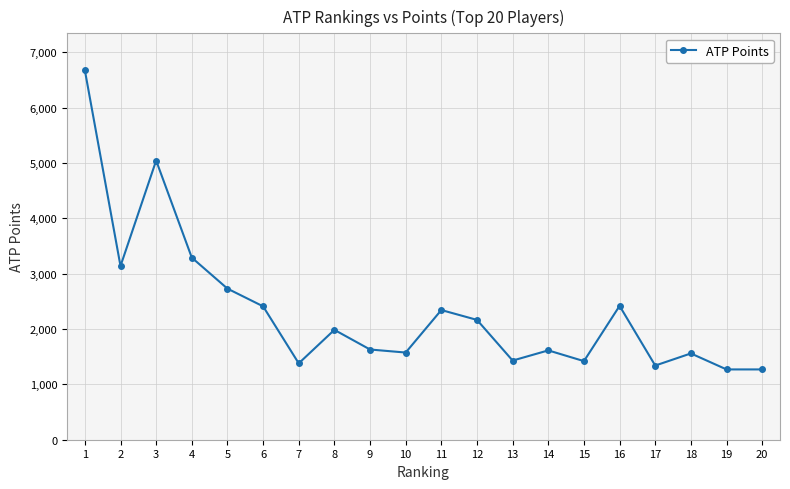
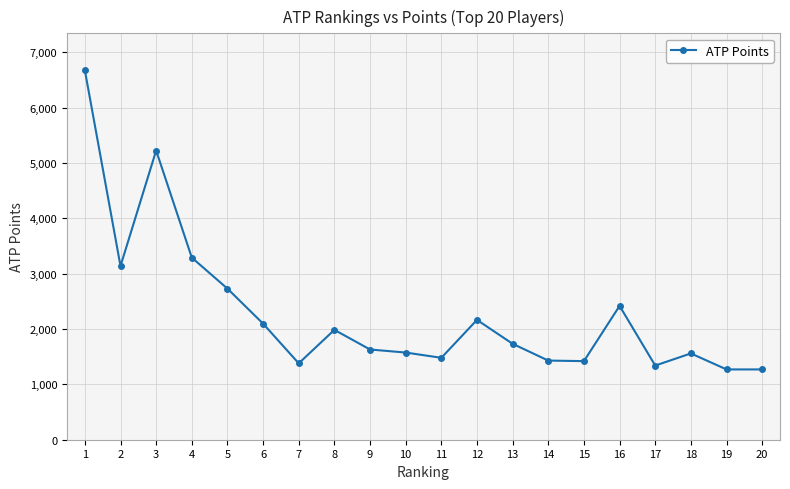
3: 5,000 -> 5,200
6: 2,400 -> 2,100
11: 2,300 -> 1,500
13: 1,400 -> 1,700
14: 1,600 -> 1,400
